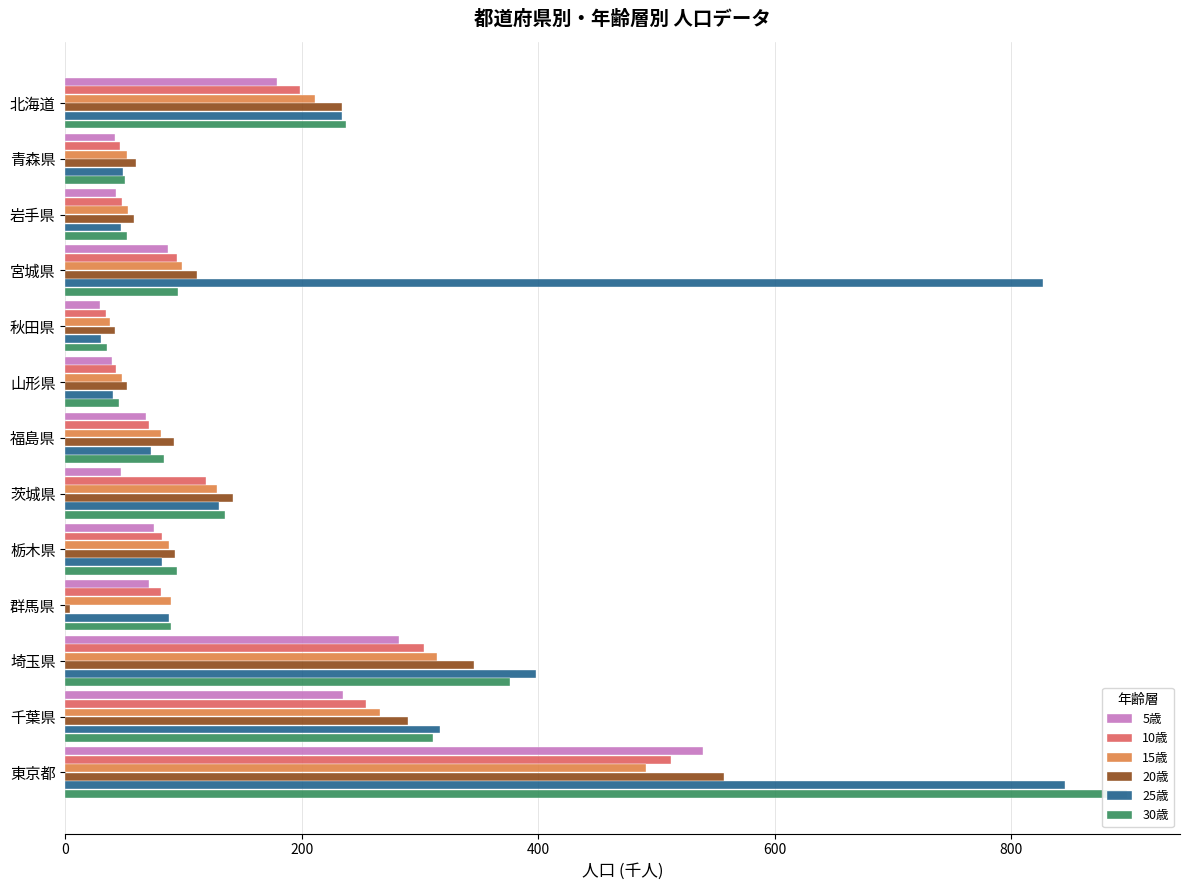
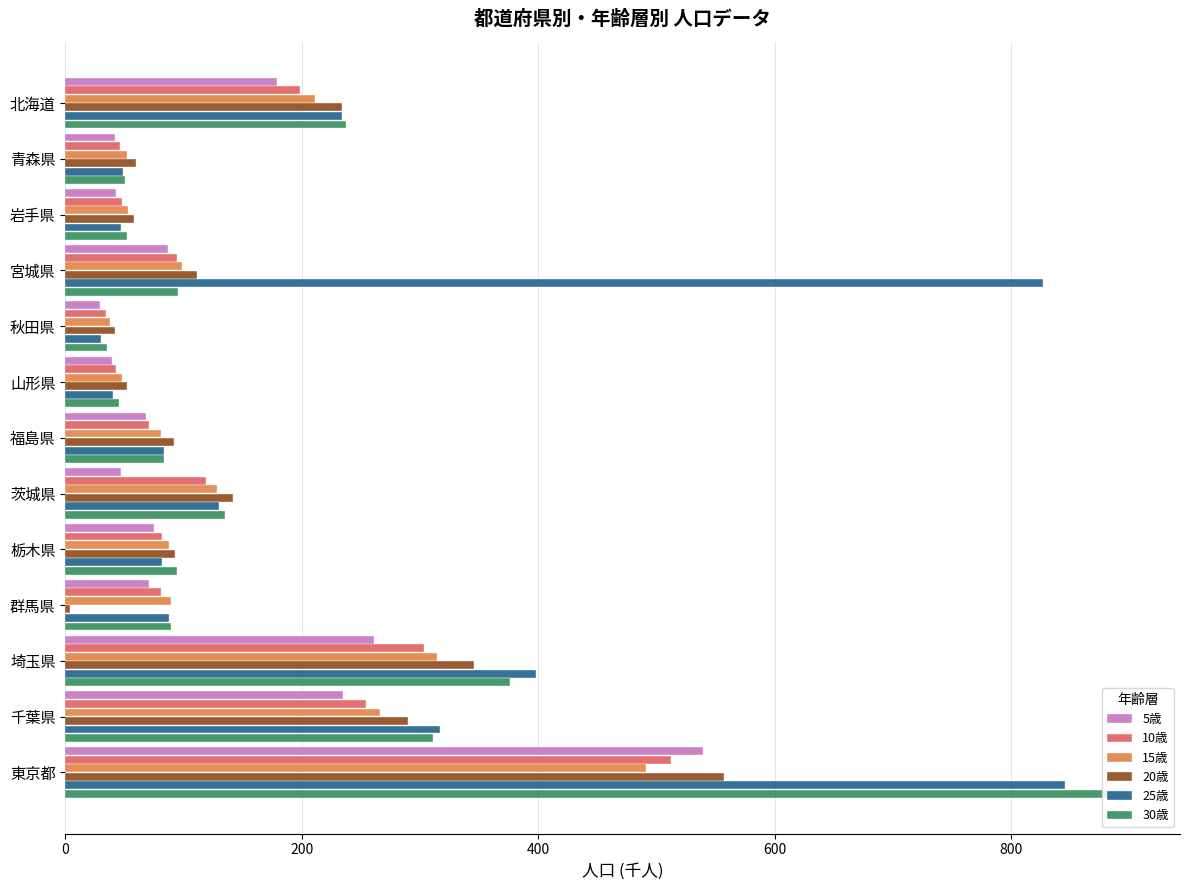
25歳, 福島県: 72 -> 83
5歳, 埼玉県: 282 -> 261
